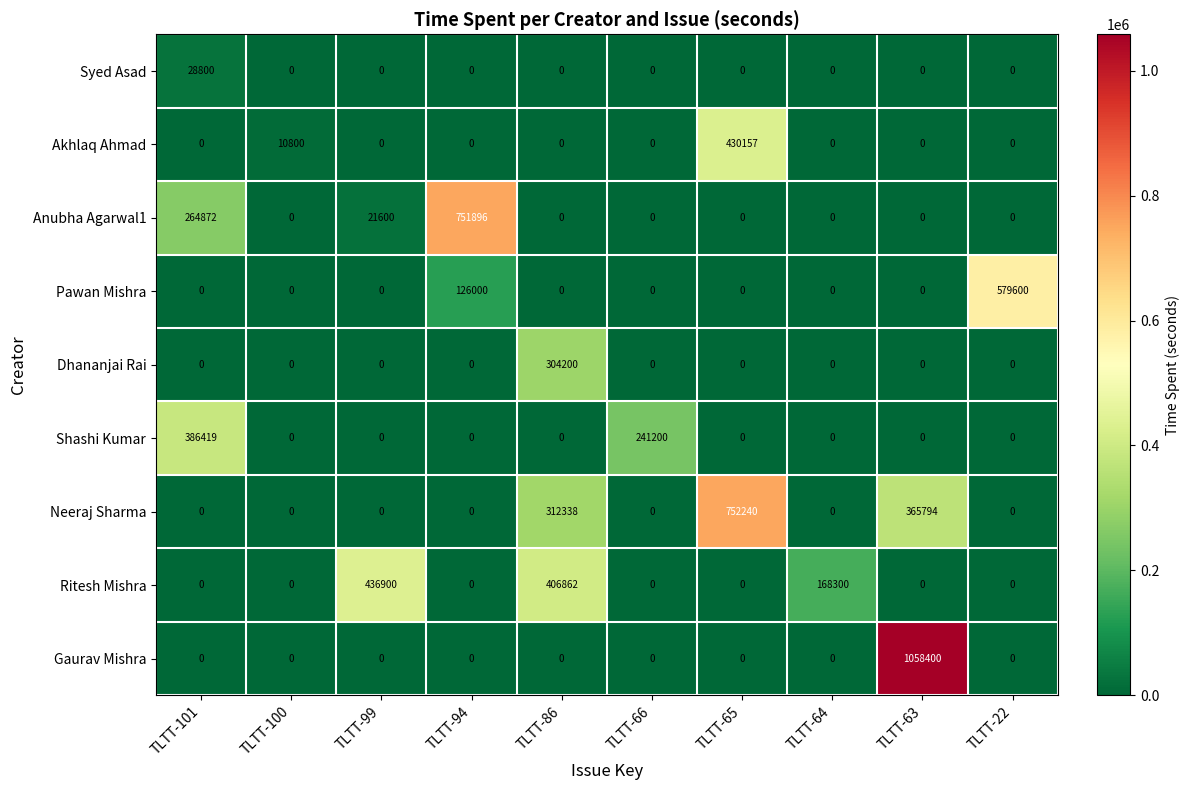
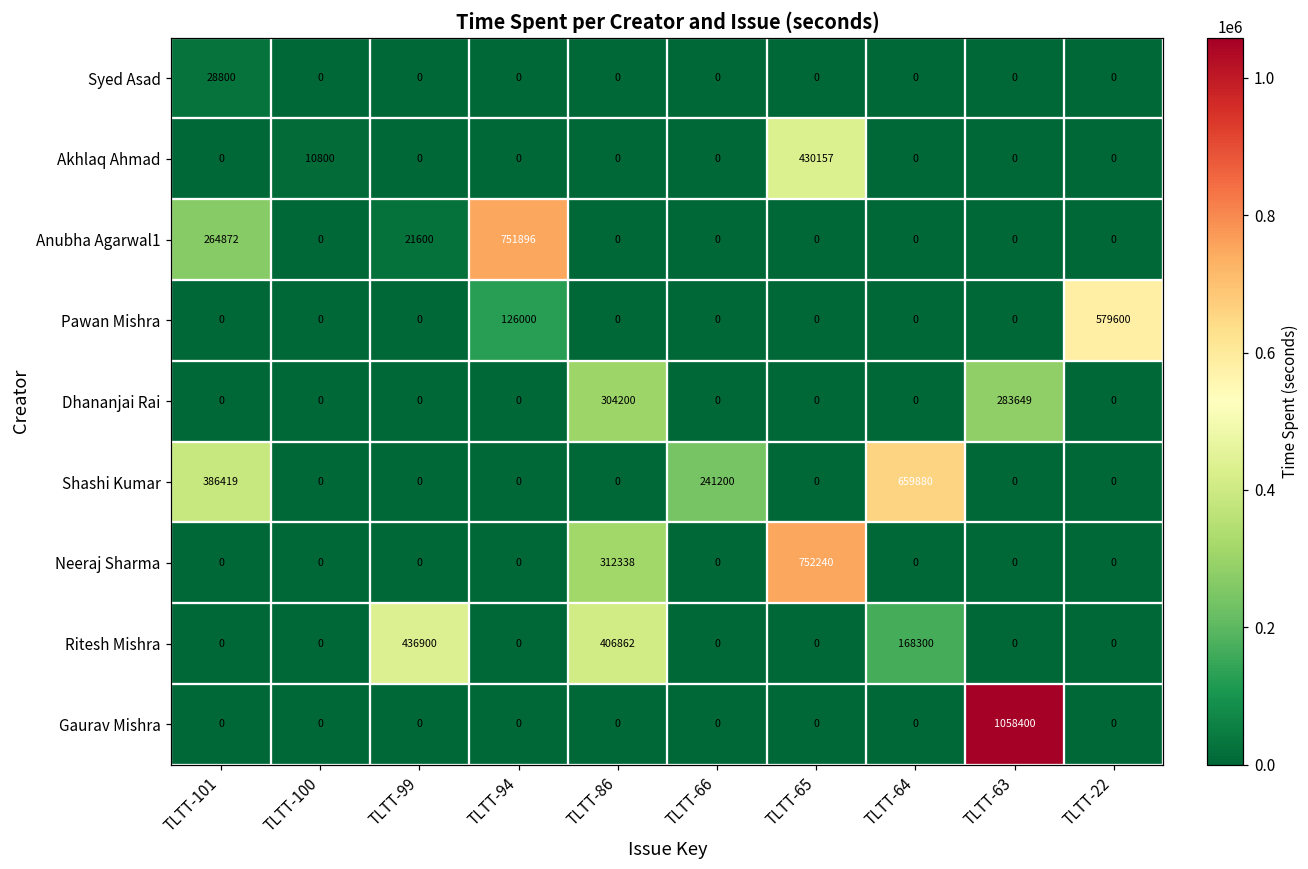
Dhananjai Rai, TLTT-63: 0 -> 283649
Shashi Kumar, TLTT-64: 0 -> 659880
Neeraj Sharma, TLTT-63: 365794 -> 0
